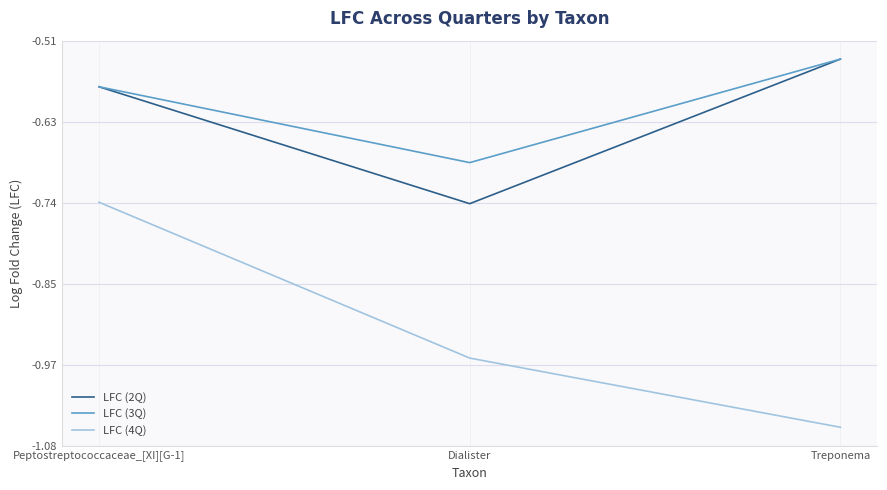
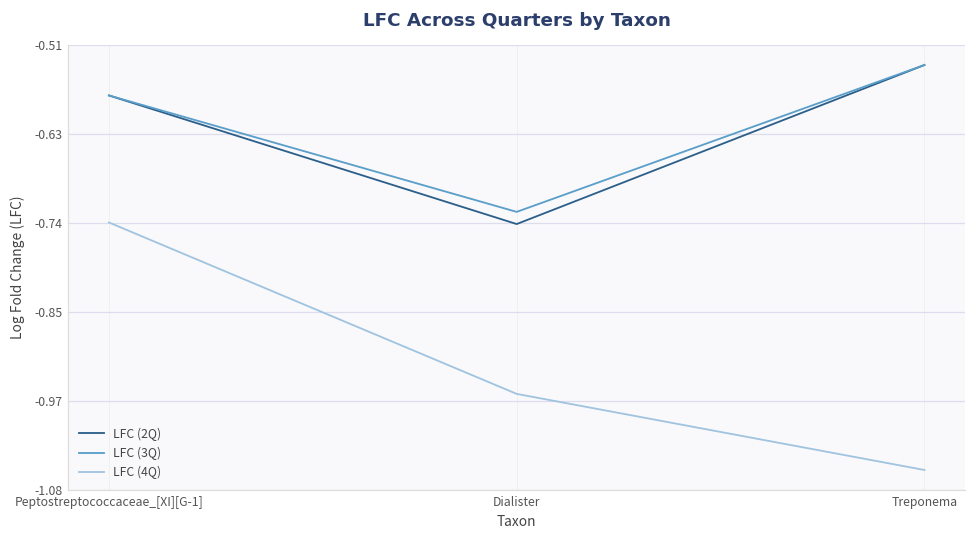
LFC (3Q), Dialister: -0.68 -> -0.73
